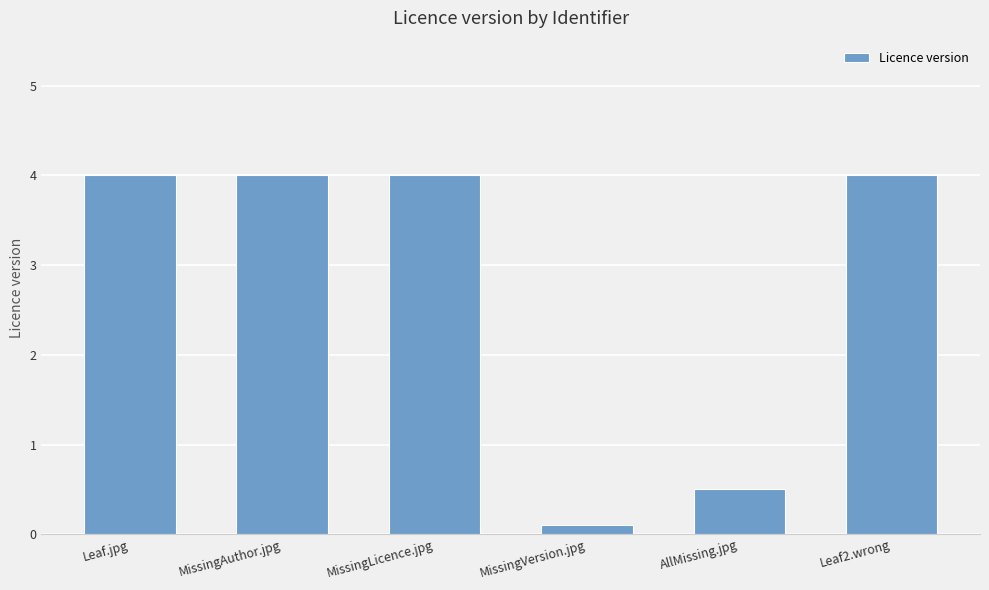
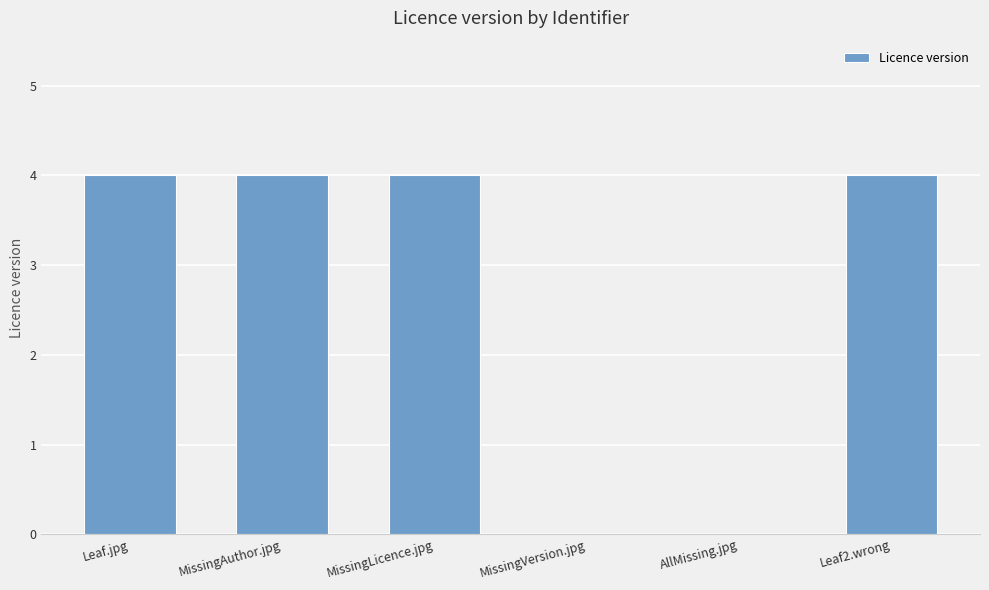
MissingVersion.jpg: 0.1 -> 0.0
AllMissing.jpg: 0.5 -> 0.0
